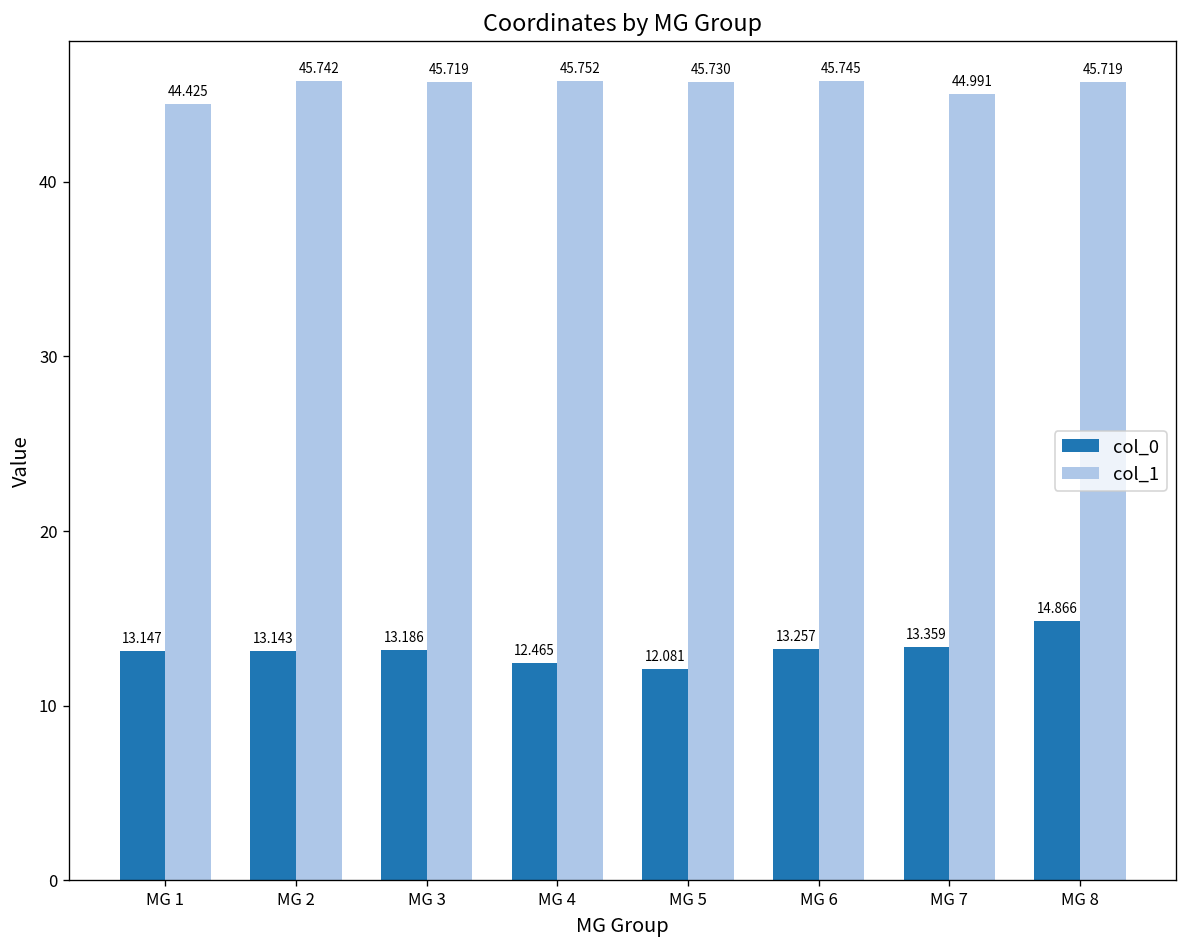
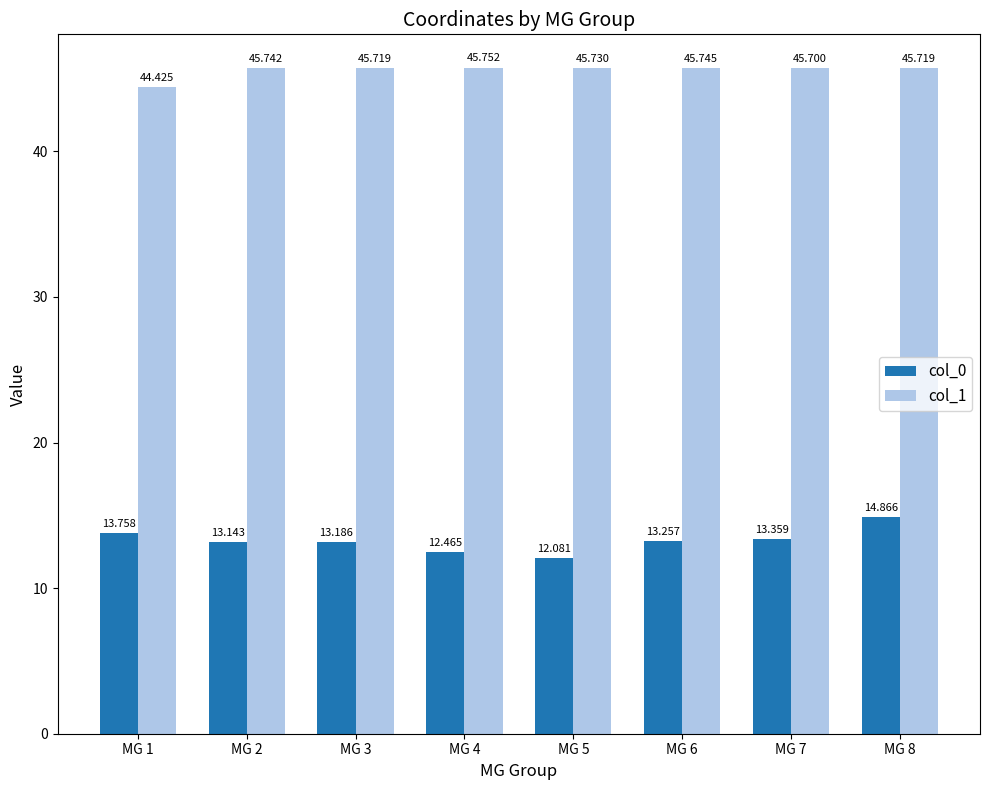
col_0, MG 1: 13.147 -> 13.758
col_1, MG 7: 44.991 -> 45.700
